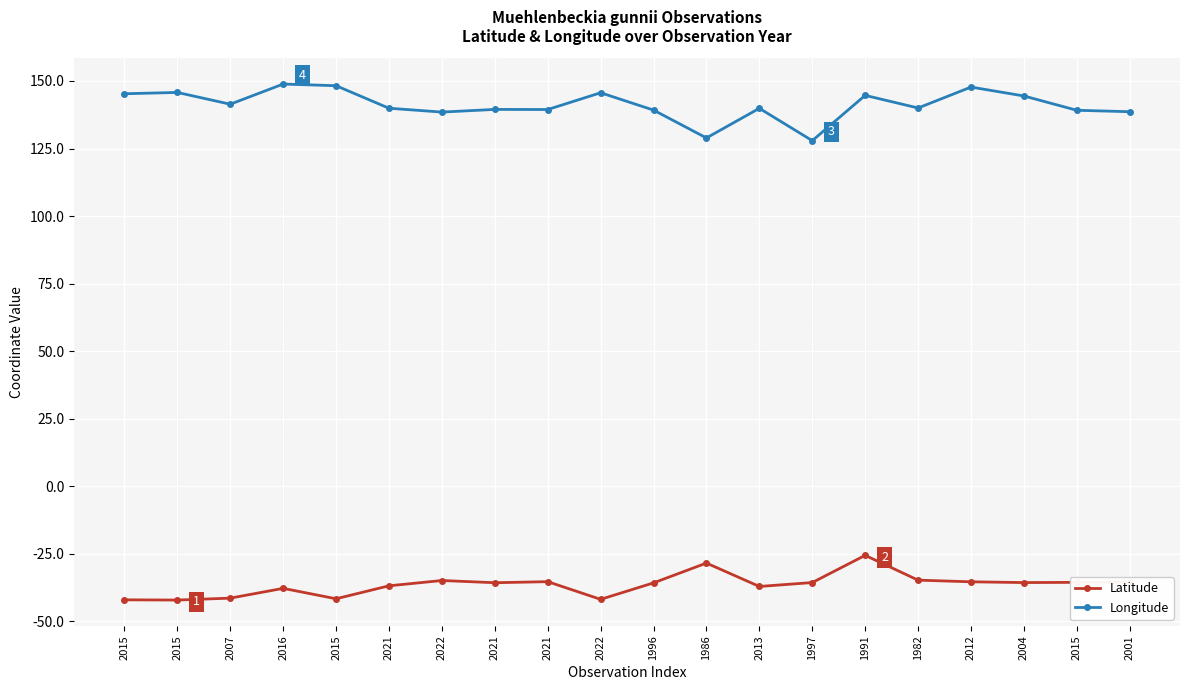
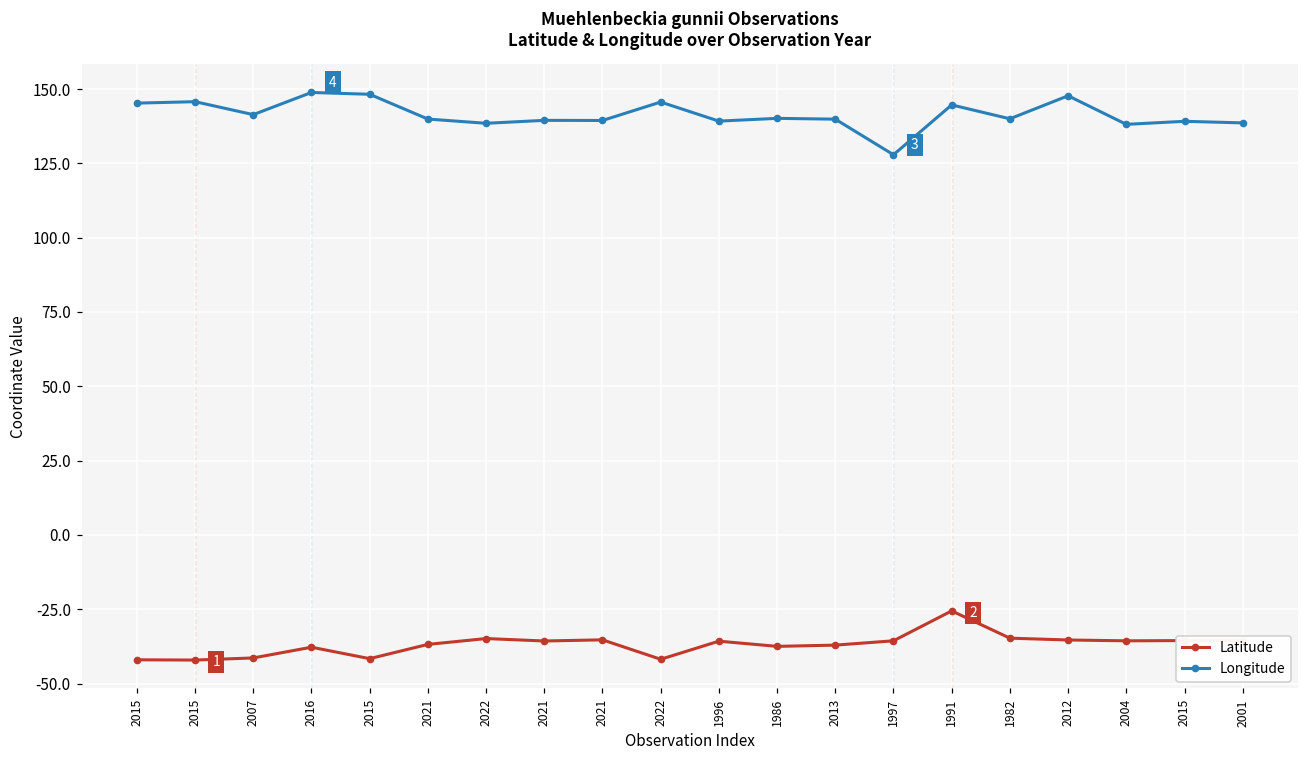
Latitude, 1986: -28 -> -38
Longitude, 1986: 129 -> 140
Longitude, 2004: 144 -> 138
